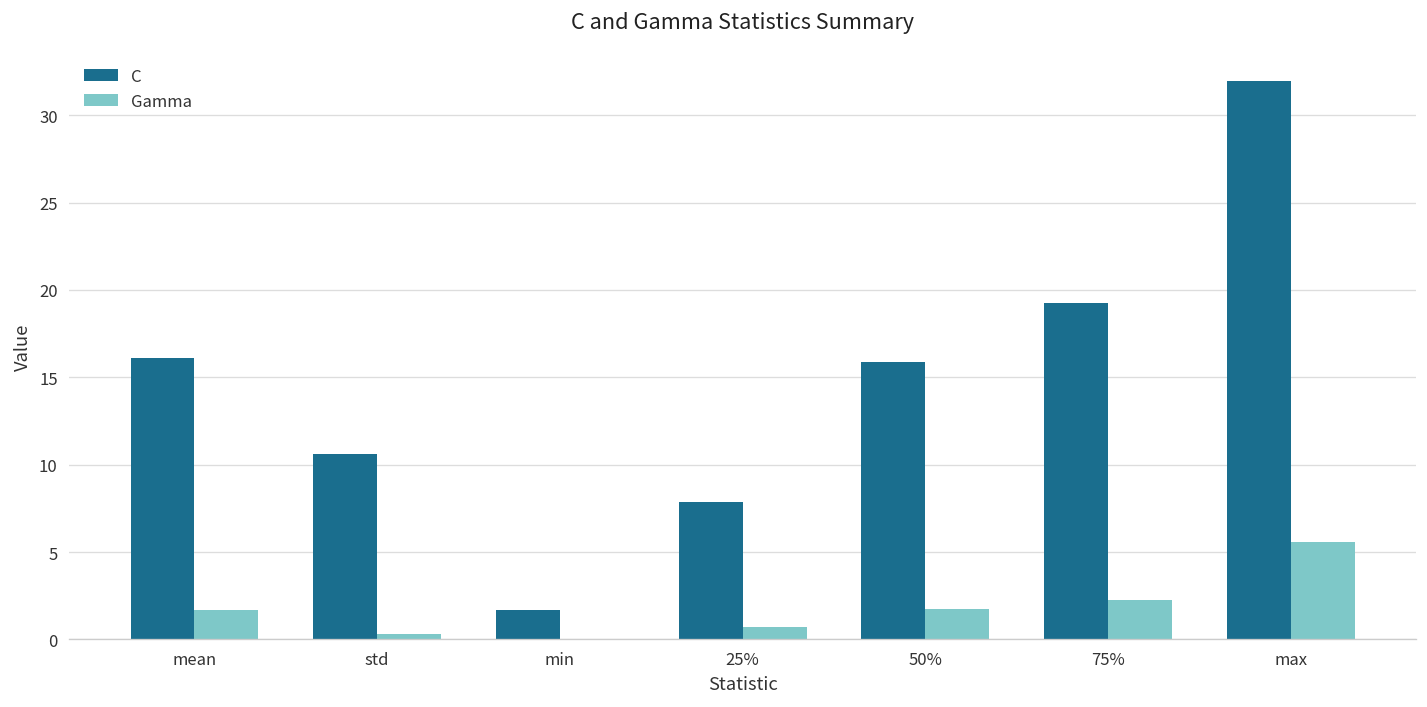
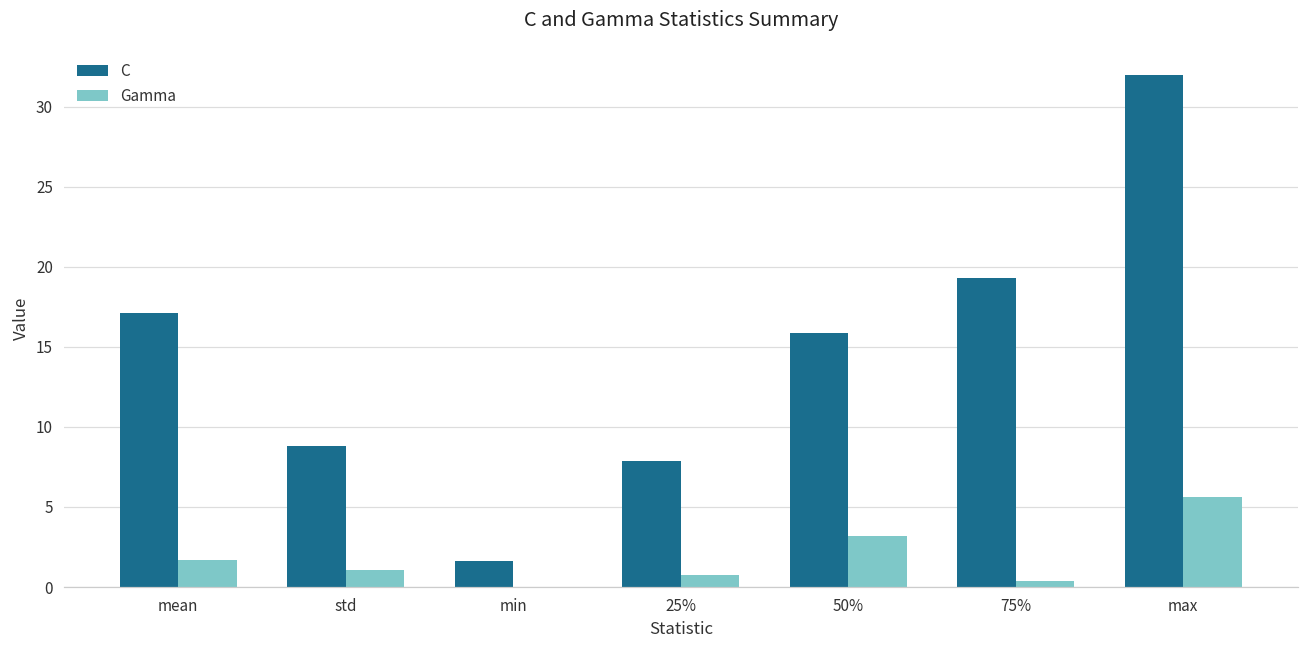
C, mean: 16.1 -> 17.1
C, std: 10.6 -> 8.8
Gamma, std: 0.3 -> 1.0
Gamma, 50%: 1.7 -> 3.2
Gamma, 75%: 2.3 -> 0.4
